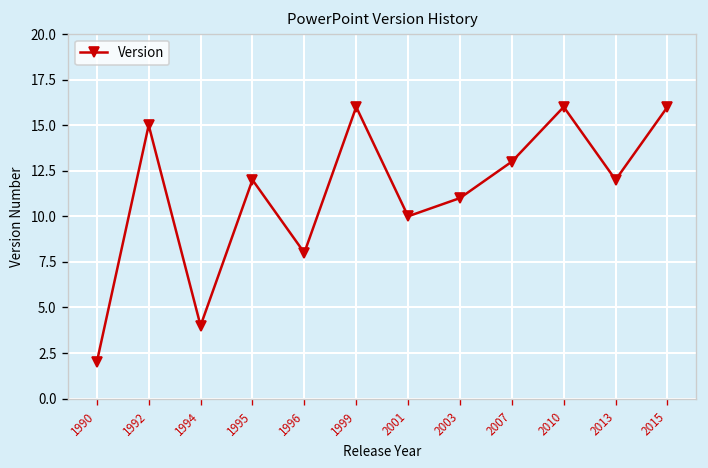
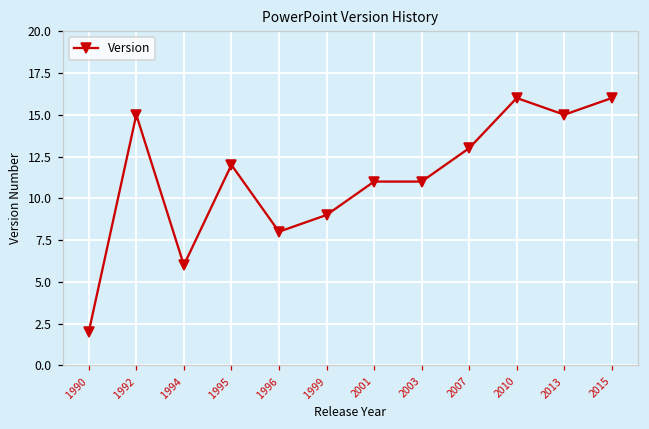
1994: 4 -> 6
1999: 16 -> 9
2001: 10 -> 11
2013: 12 -> 15
